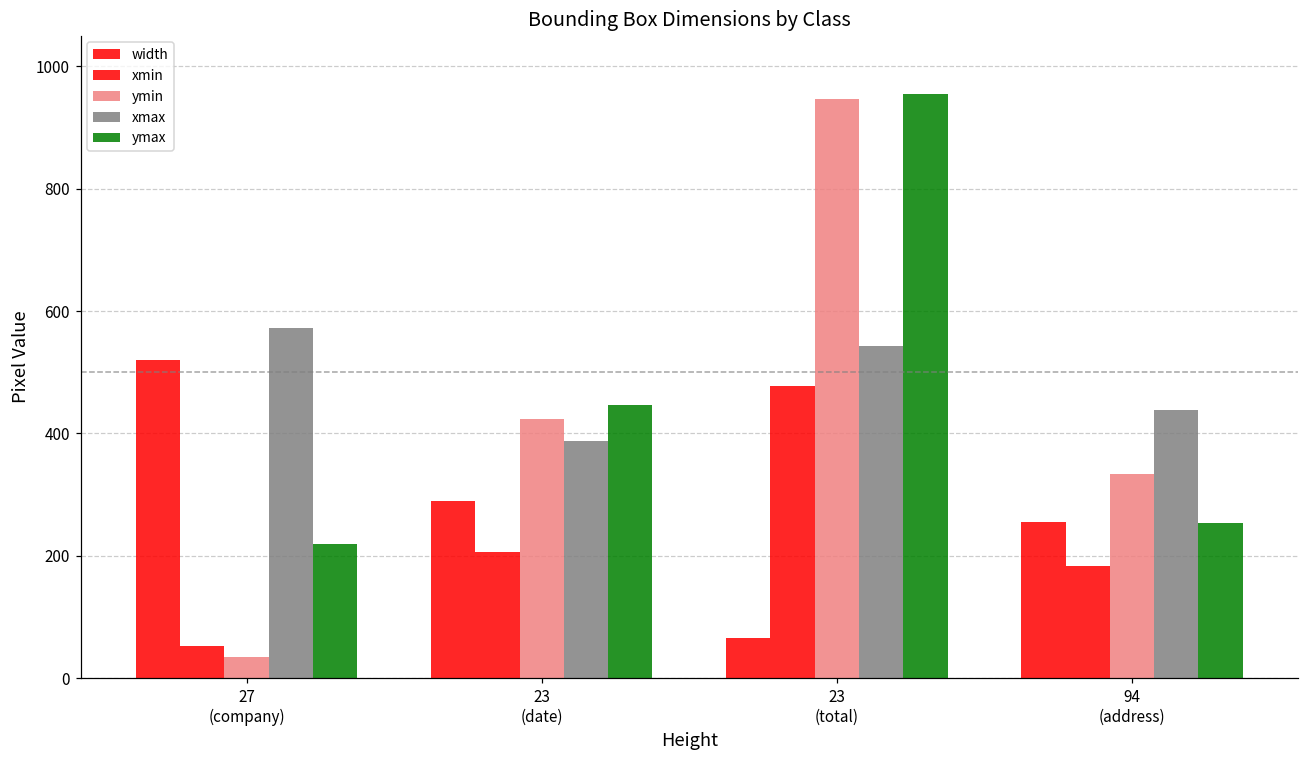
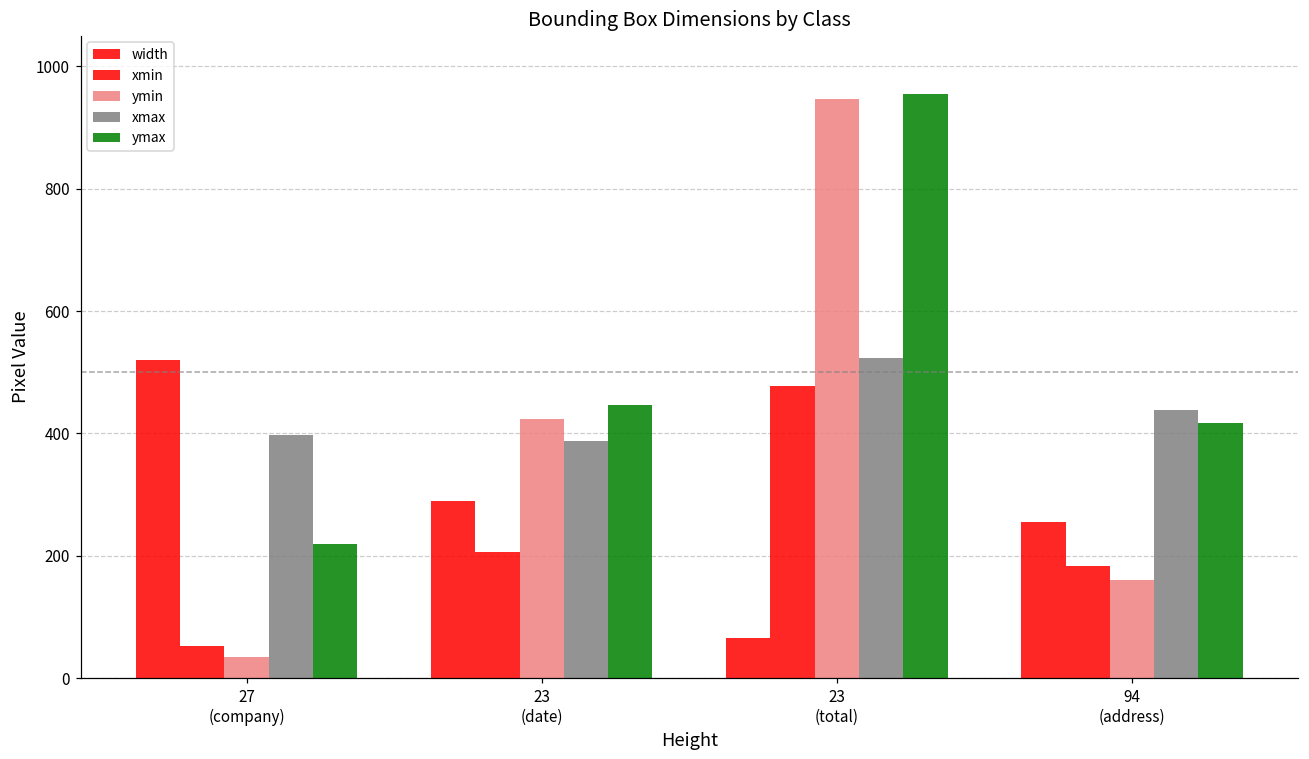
xmax, 27 (company): 570 -> 400
xmax, 23 (total): 540 -> 520
ymin, 94 (address): 330 -> 160
ymax, 94 (address): 250 -> 420
